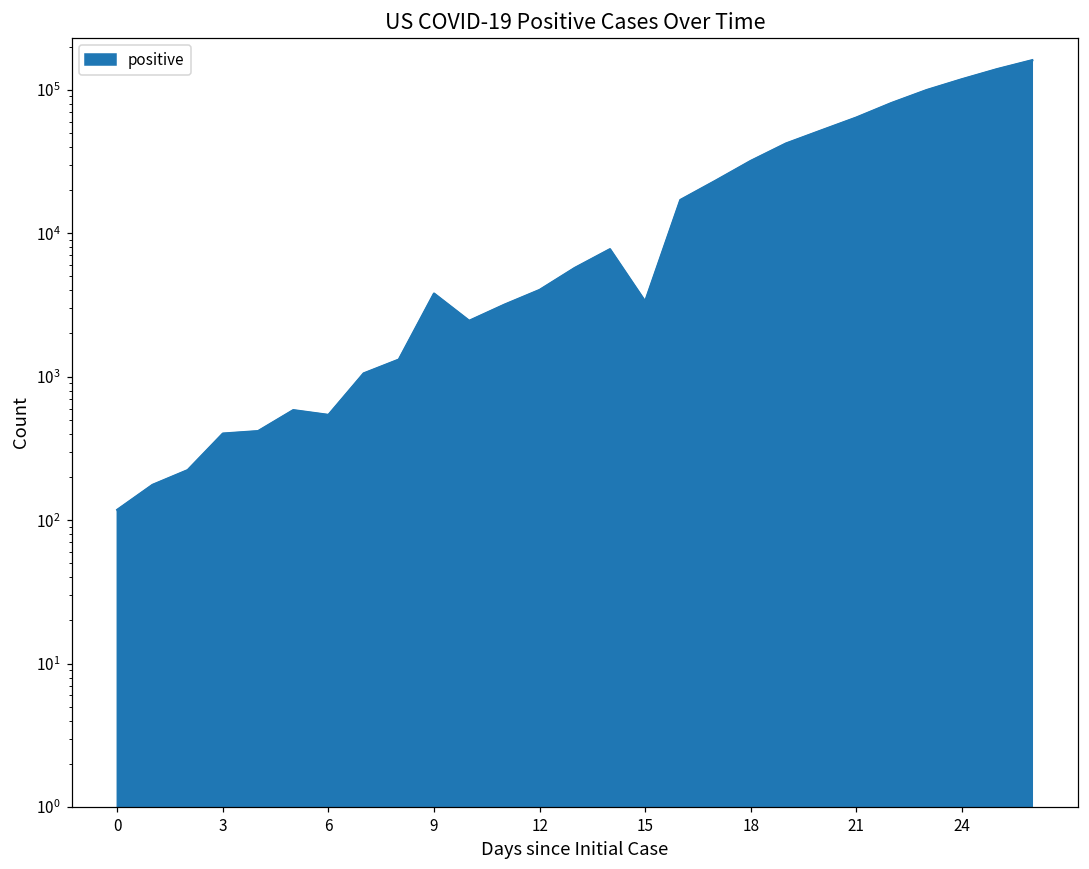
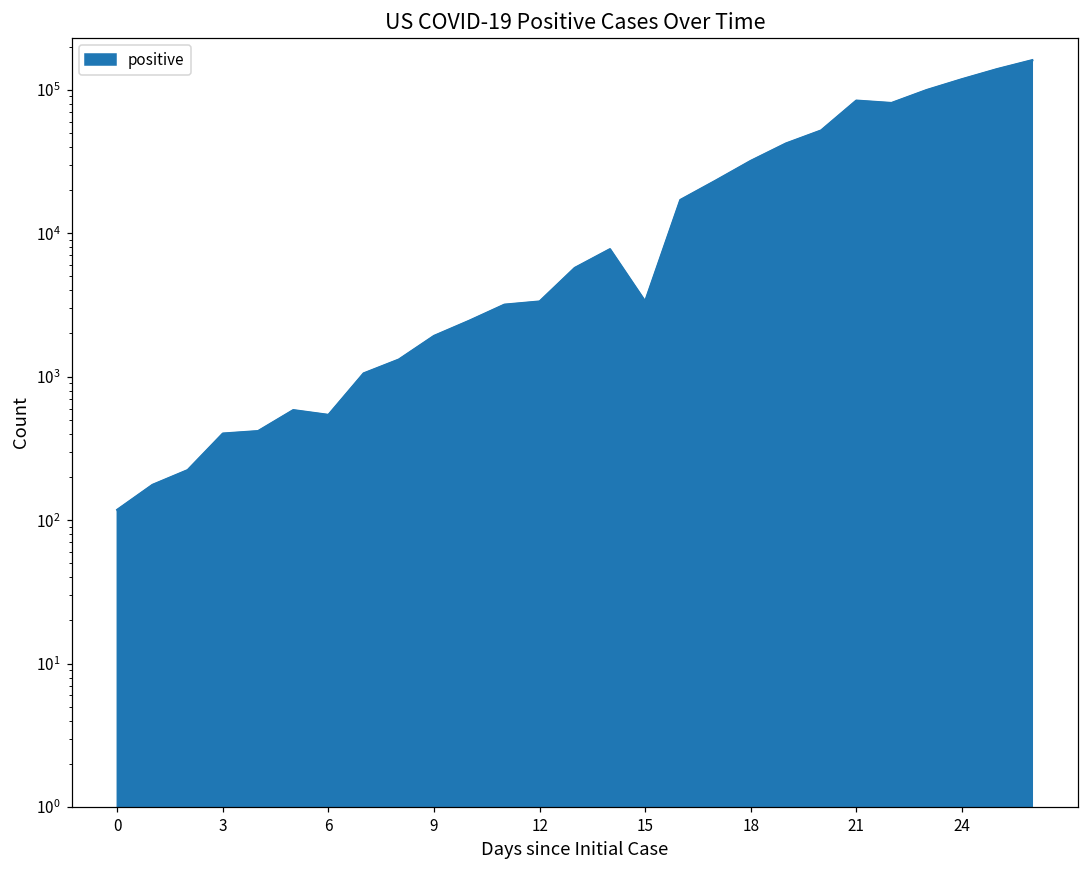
9: 3800 -> 1900
12: 4000 -> 3300
21: 60000 -> 80000
